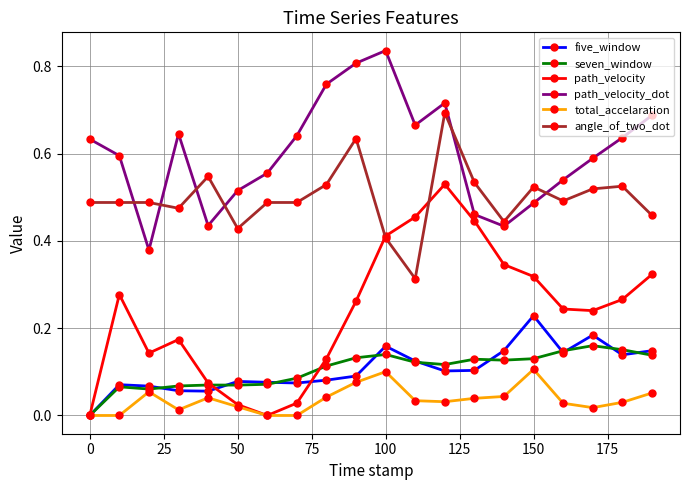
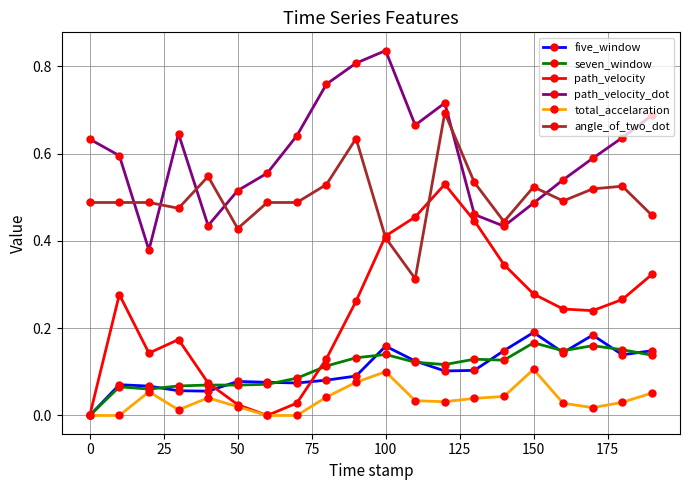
five_window, 150: 0.23 -> 0.19
seven_window, 150: 0.13 -> 0.17
path_velocity, 150: 0.32 -> 0.28
